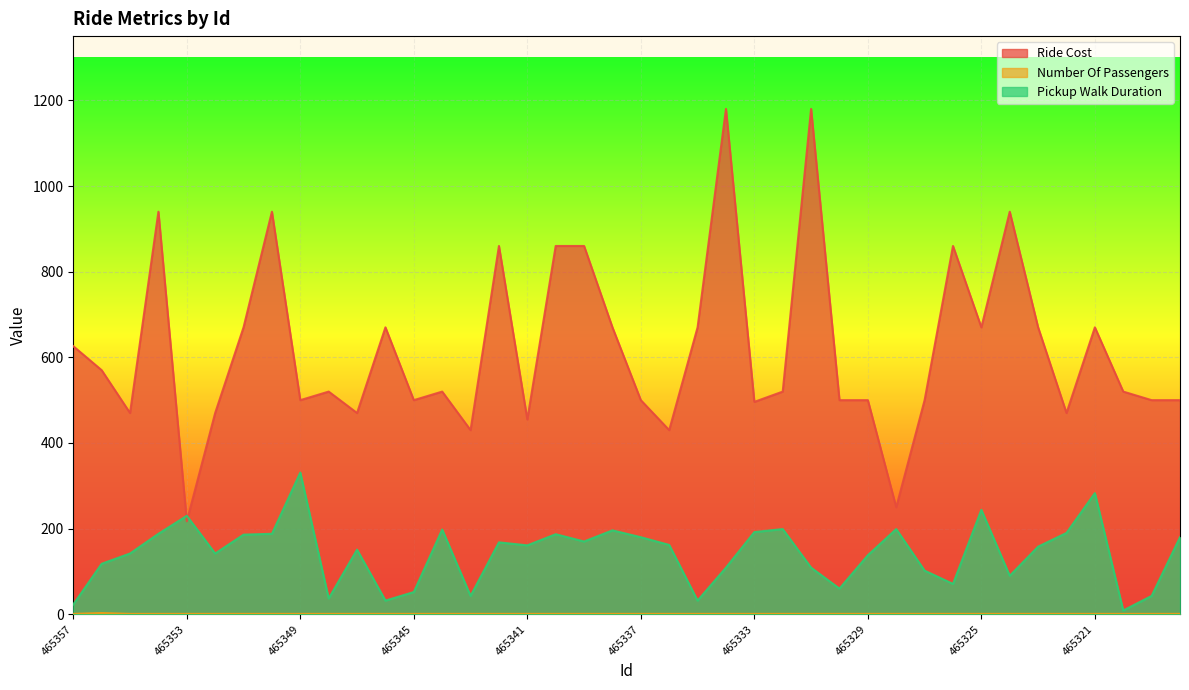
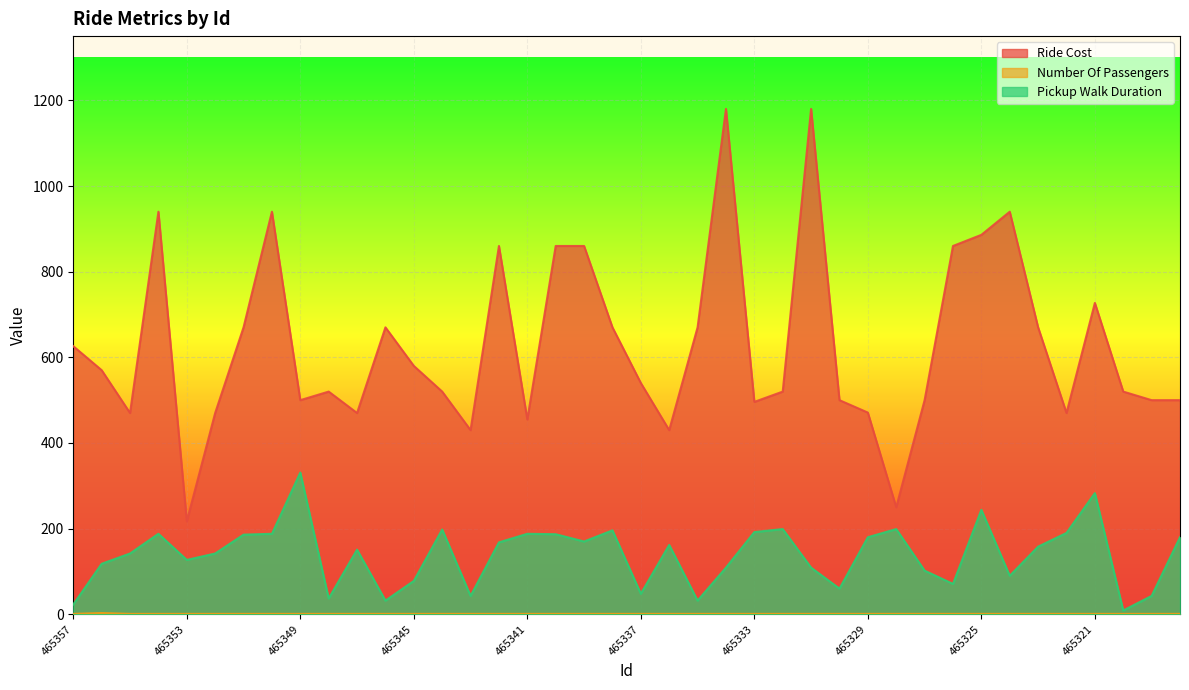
Pickup Walk Duration, 465353: 230 -> 130
Ride Cost, 465345: 500 -> 580
Pickup Walk Duration, 465345: 50 -> 80
Pickup Walk Duration, 465341: 160 -> 190
Ride Cost, 465337: 500 -> 540
Pickup Walk Duration, 465337: 180 -> 50
Ride Cost, 465329: 500 -> 470
Pickup Walk Duration, 465329: 140 -> 180
Ride Cost, 465325: 670 -> 890
Ride Cost, 465321: 670 -> 730
